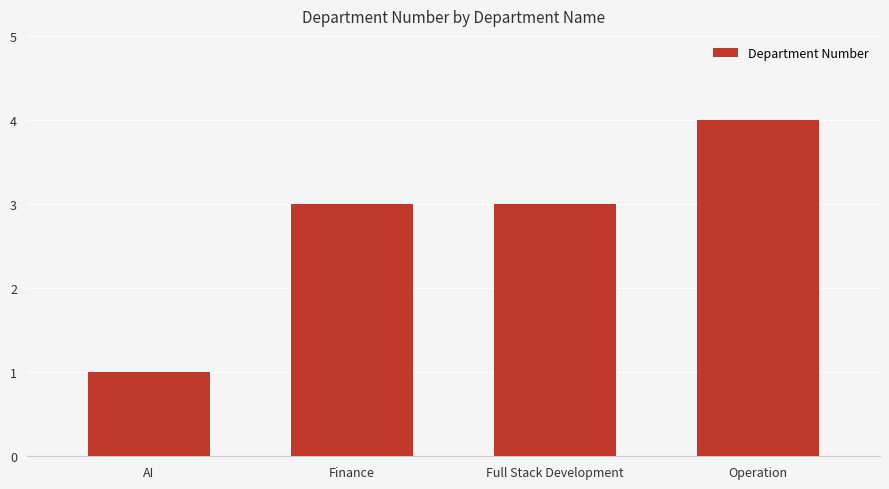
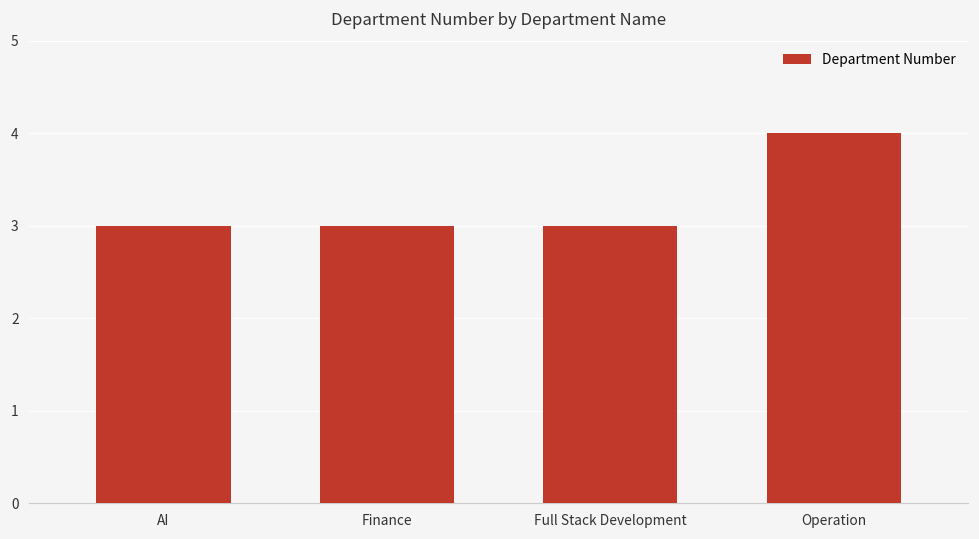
AI: 1 -> 3
